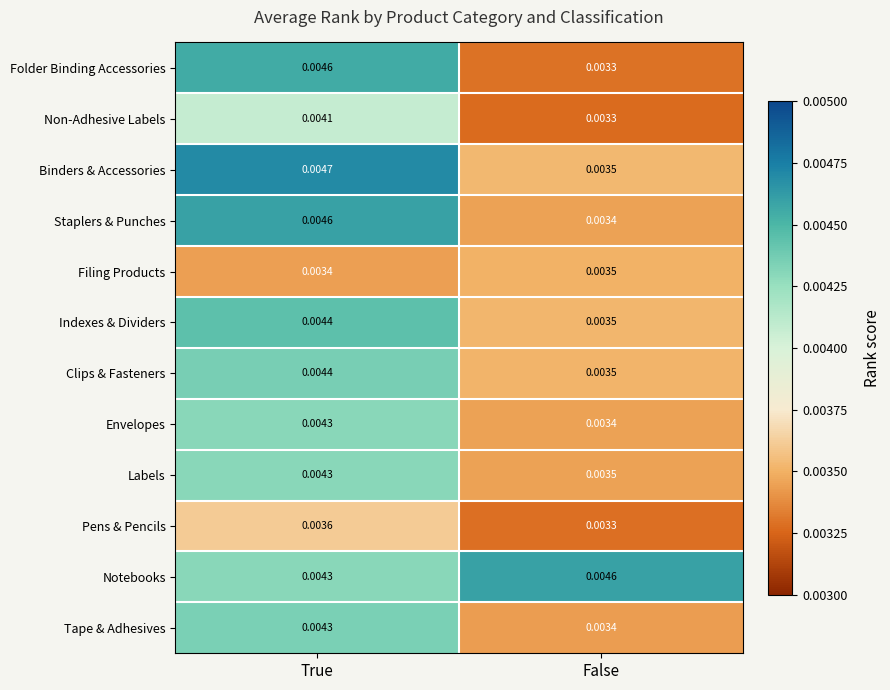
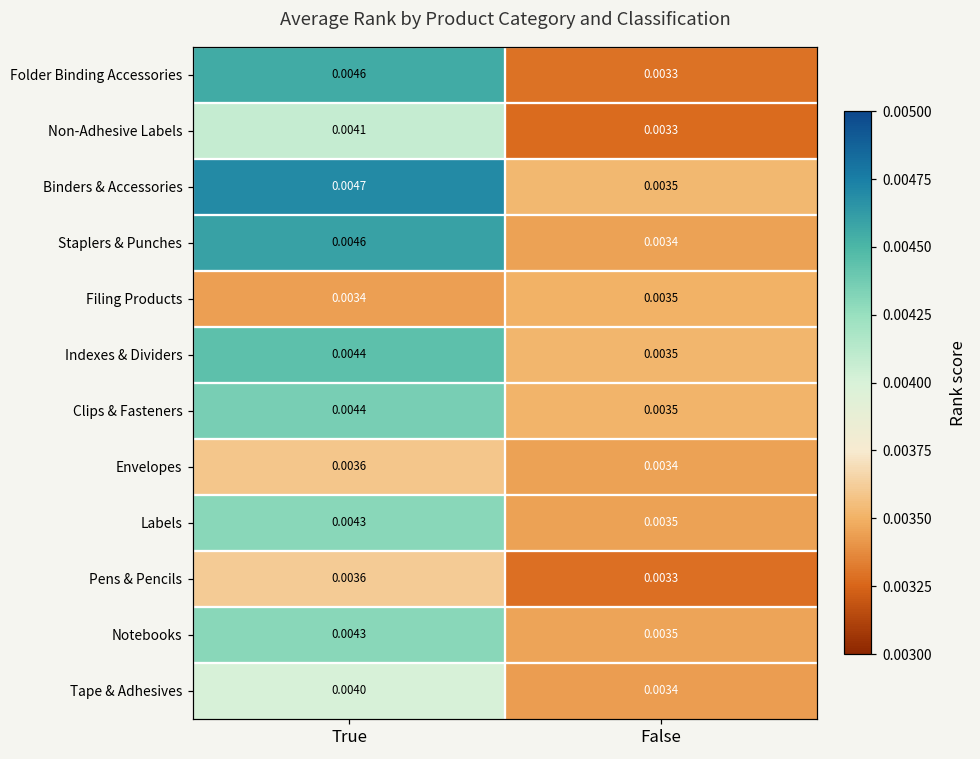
Envelopes, True: 0.0043 -> 0.0036
Notebooks, False: 0.0046 -> 0.0035
Tape & Adhesives, True: 0.0043 -> 0.0040
